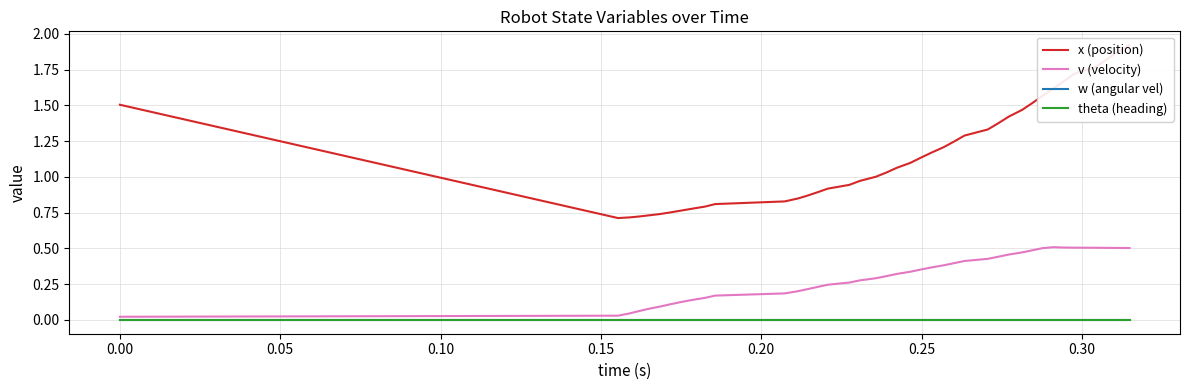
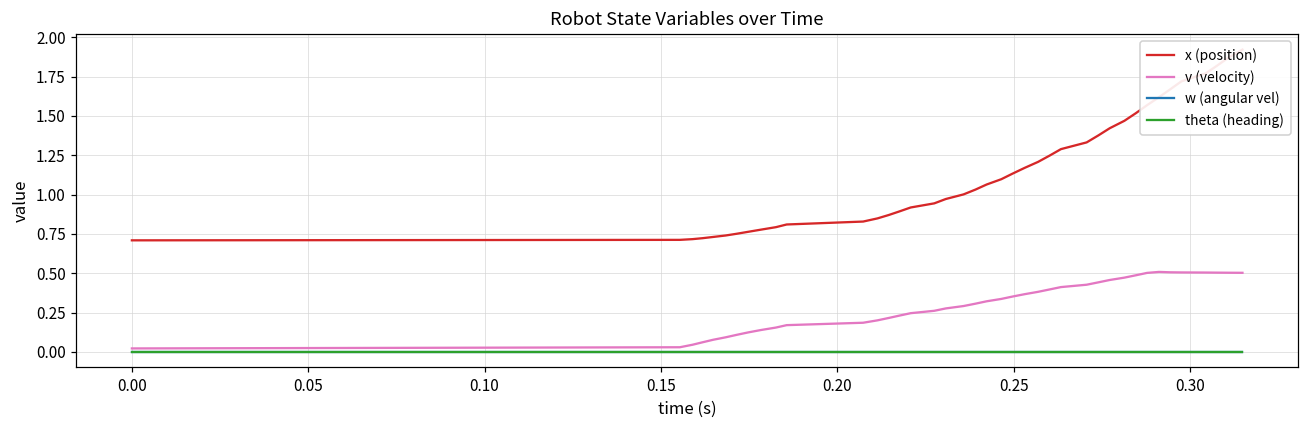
x (position), 0.00: 1.50 -> 0.71
